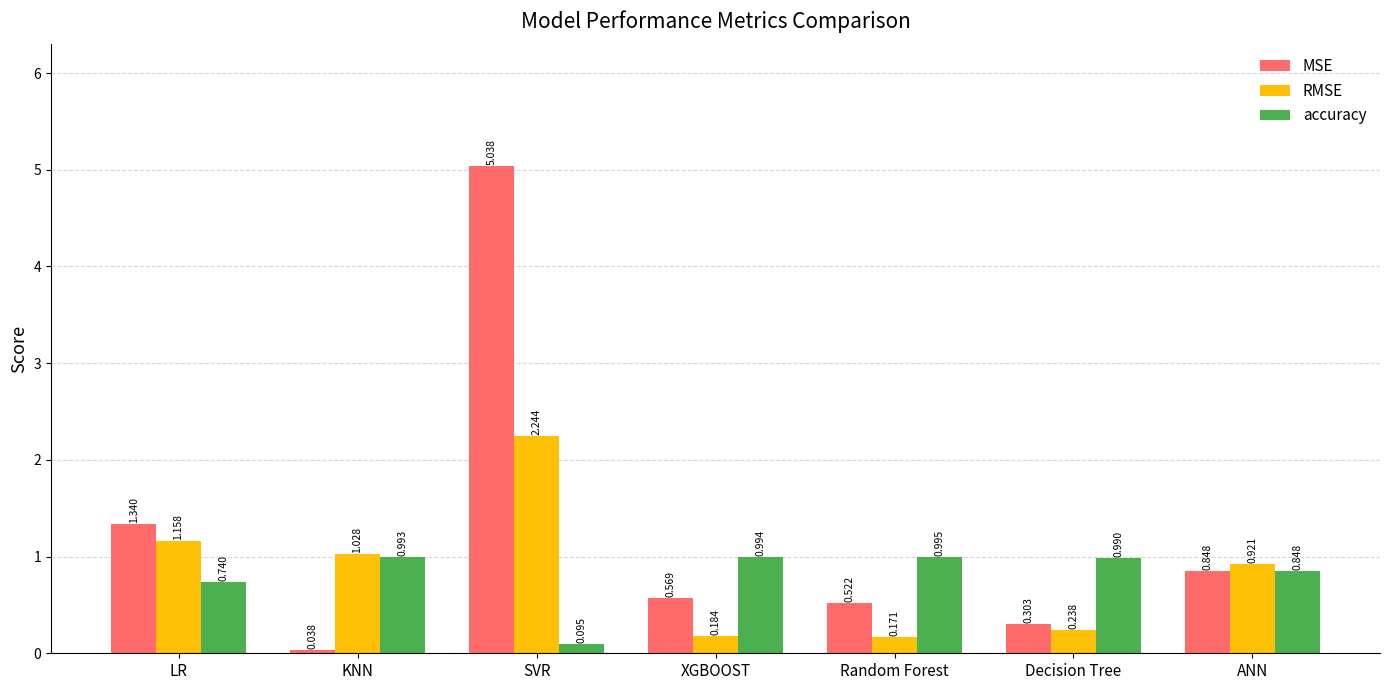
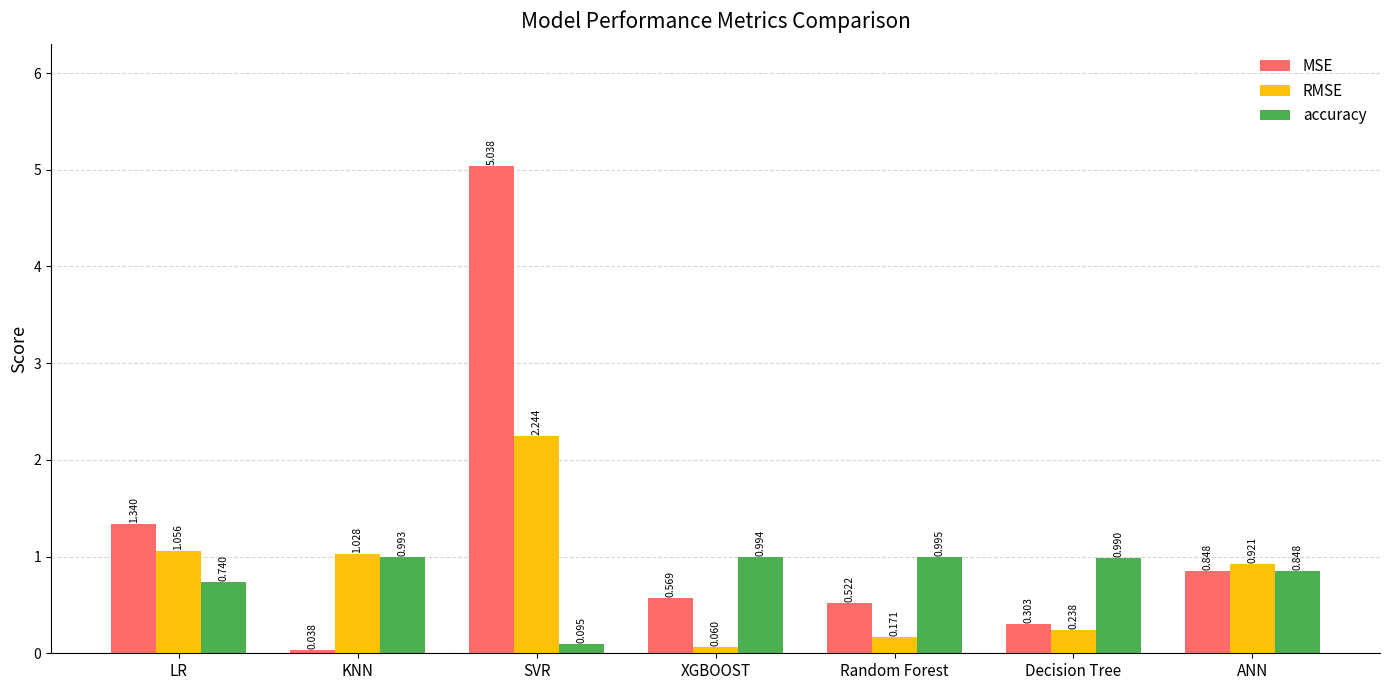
RMSE, LR: 1.158 -> 1.056
RMSE, XGBOOST: 0.184 -> 0.060
